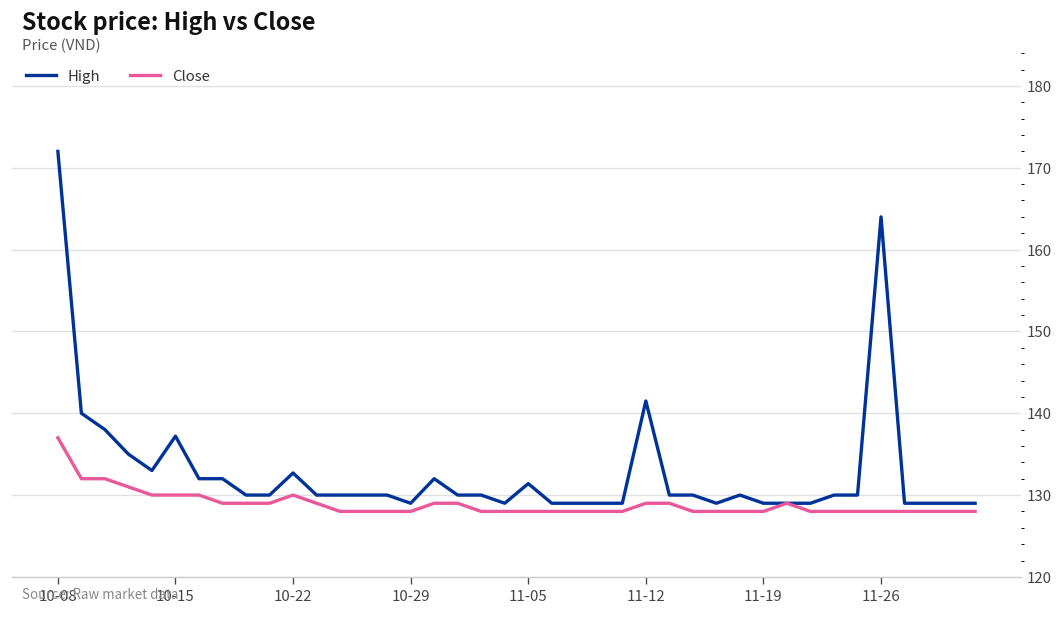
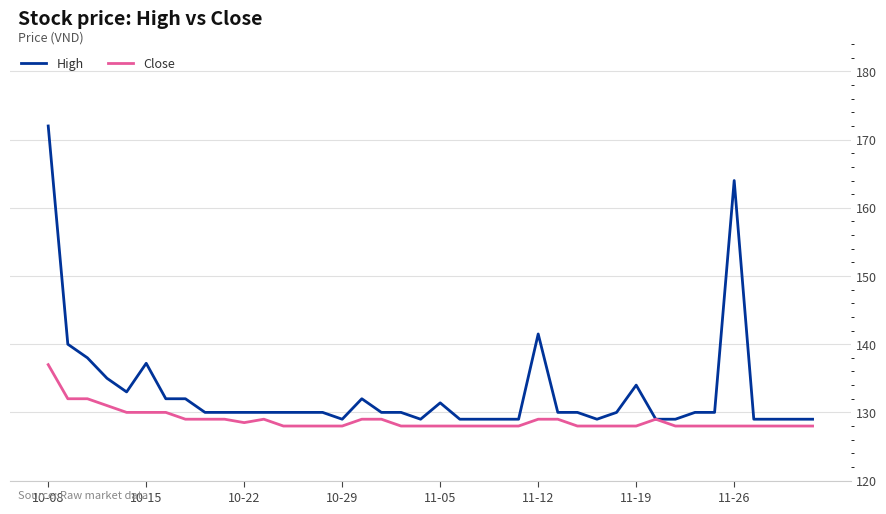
High, 10-22: 133 -> 130
Close, 10-22: 130 -> 129
High, 11-19: 129 -> 134
